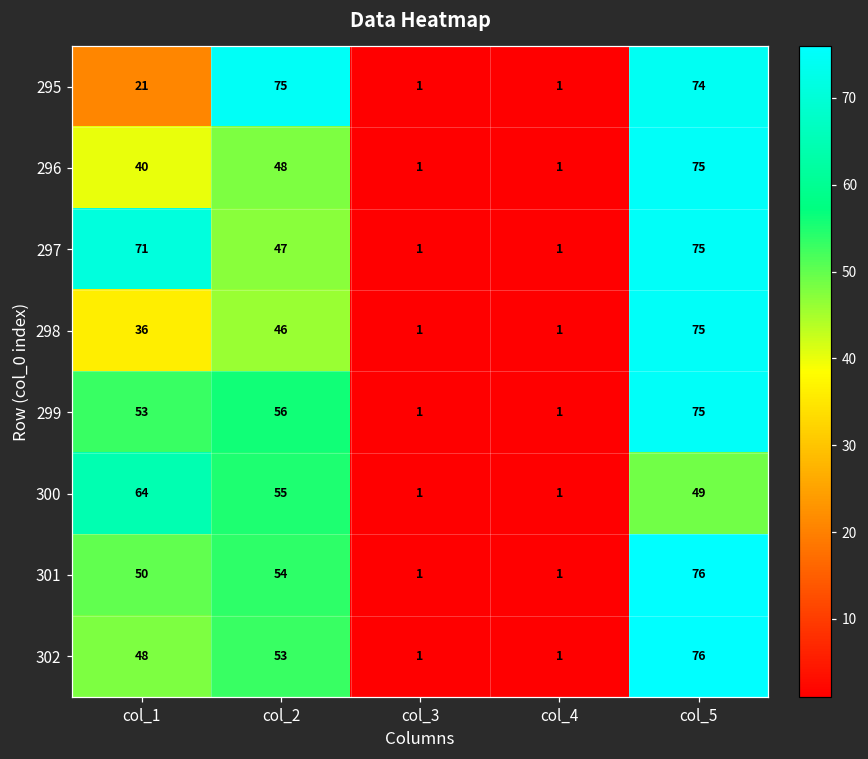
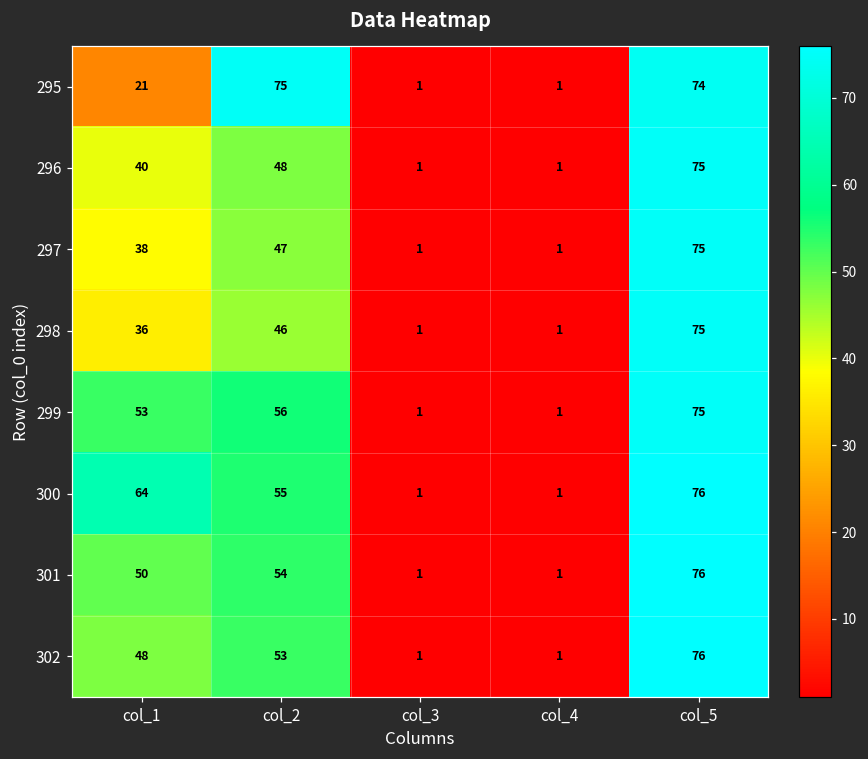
297, col_1: 71 -> 38
300, col_5: 49 -> 76
